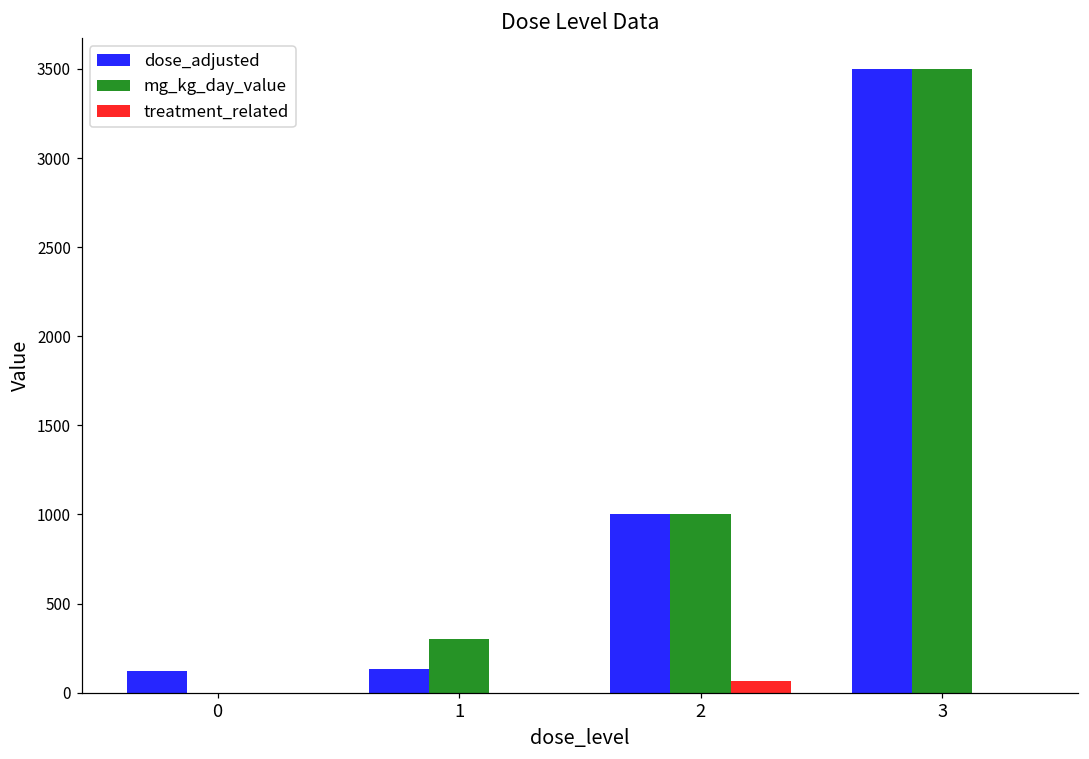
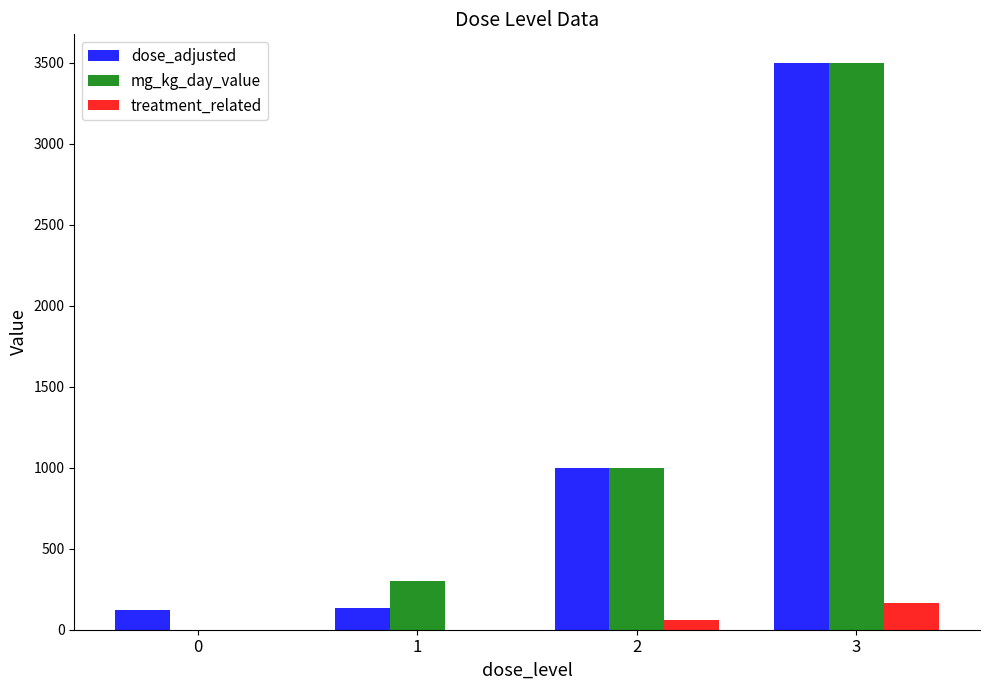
treatment_related, 3: 0 -> 170
